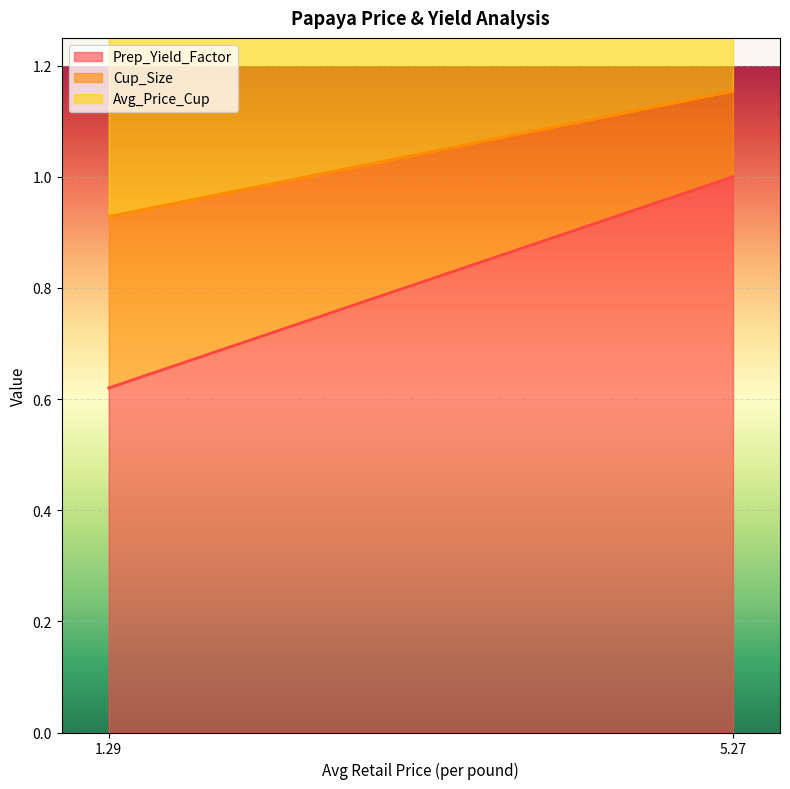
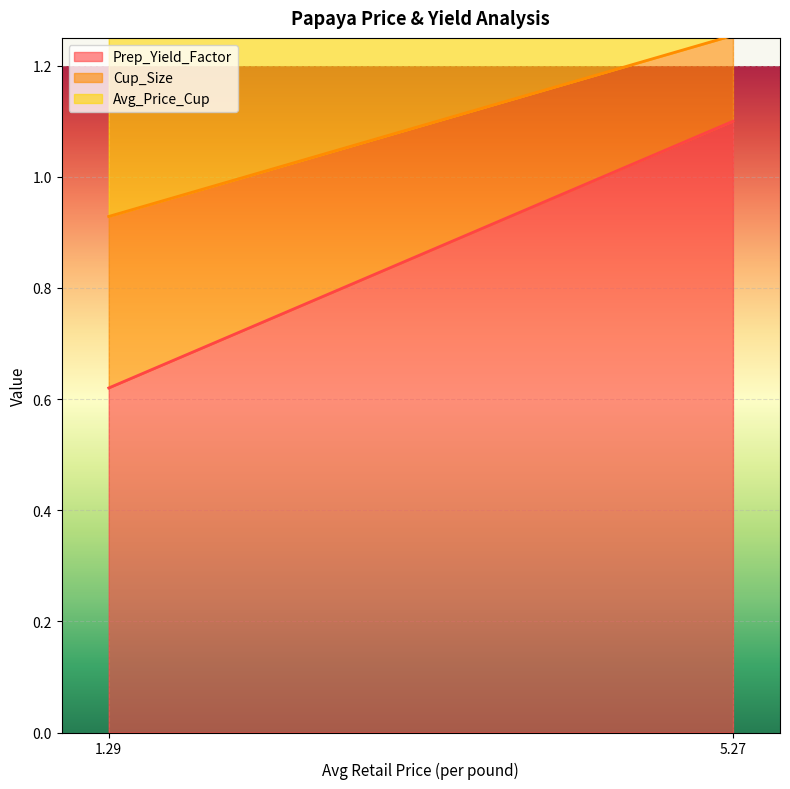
Prep_Yield_Factor, 5.27: 1.0 -> 1.1
